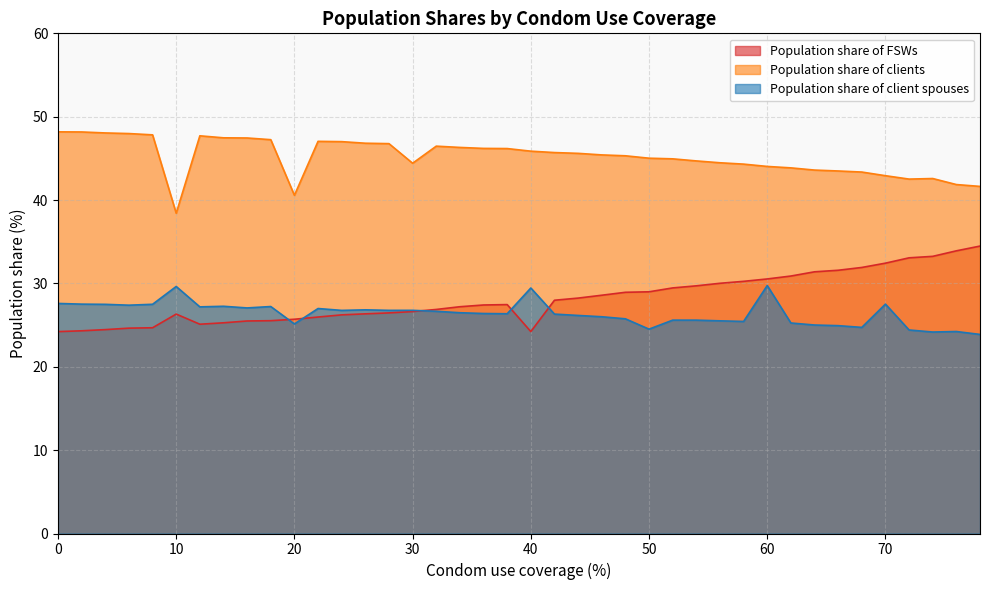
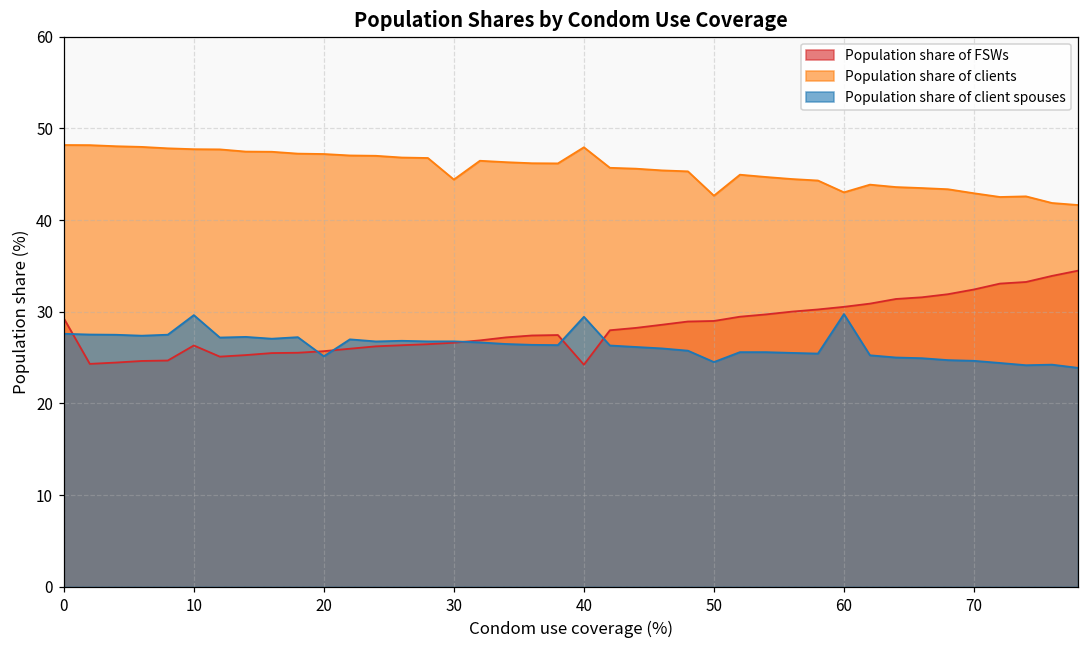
Population share of FSWs, 0: 24 -> 29
Population share of clients, 10: 38 -> 48
Population share of clients, 20: 41 -> 47
Population share of clients, 40: 46 -> 48
Population share of clients, 50: 45 -> 43
Population share of clients, 60: 44 -> 43
Population share of client spouses, 70: 28 -> 25
